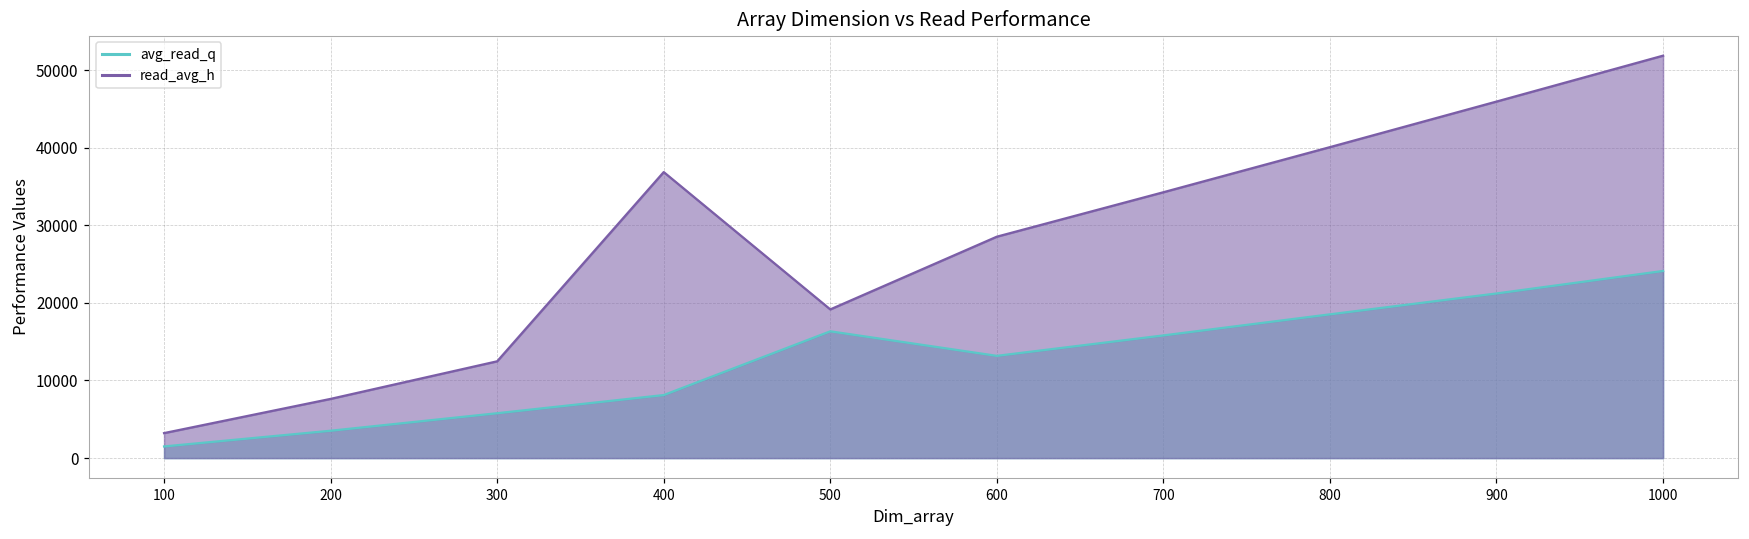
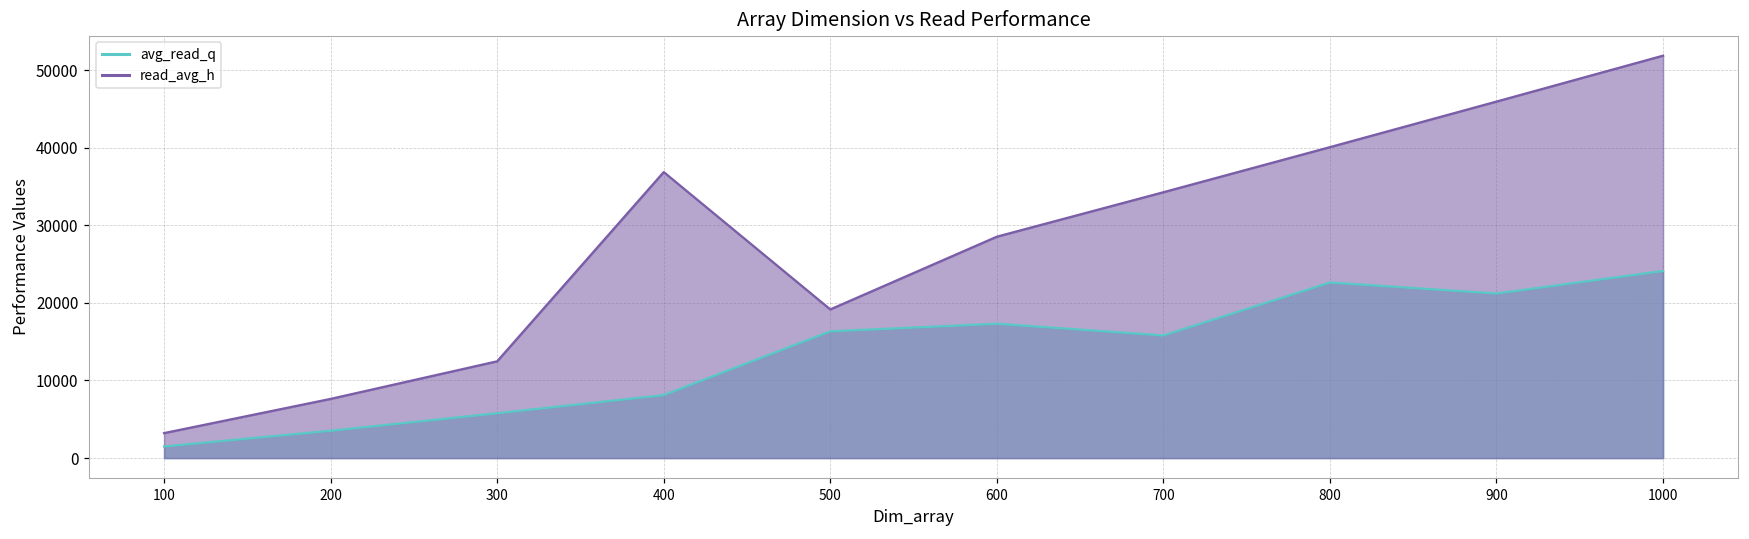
avg_read_q, 600: 13000 -> 17000
avg_read_q, 800: 19000 -> 23000
